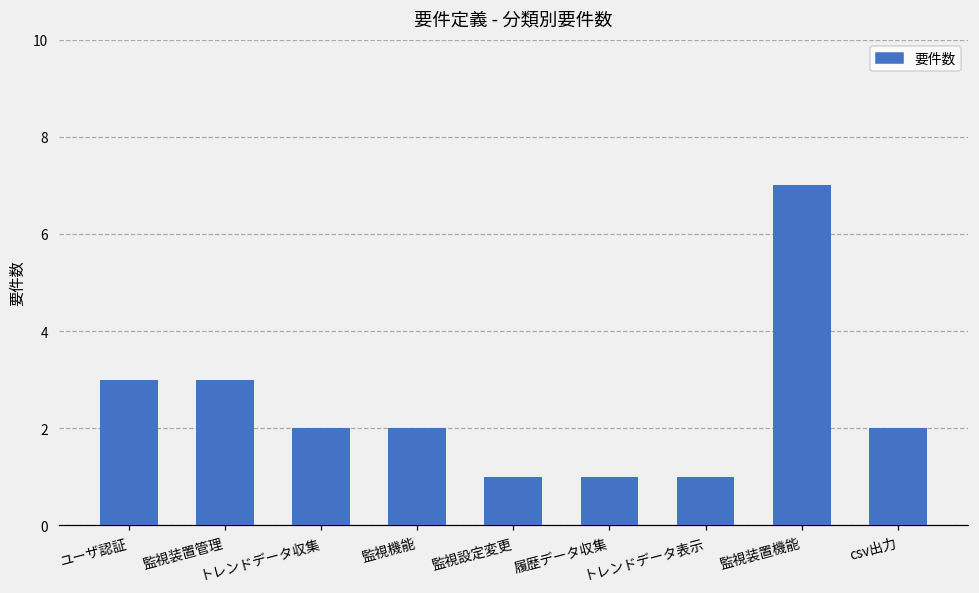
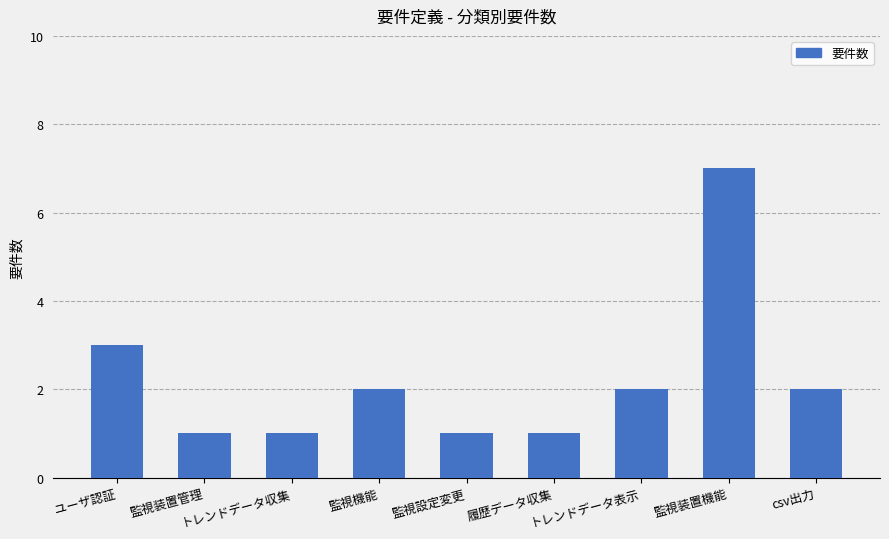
監視装置管理: 3 -> 1
トレンドデータ収集: 2 -> 1
トレンドデータ表示: 1 -> 2
